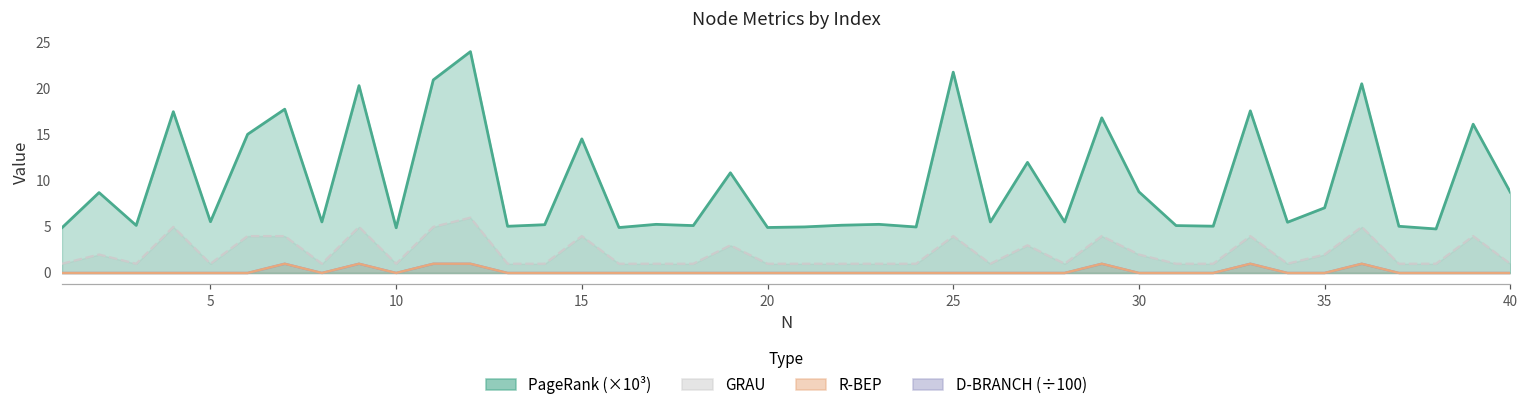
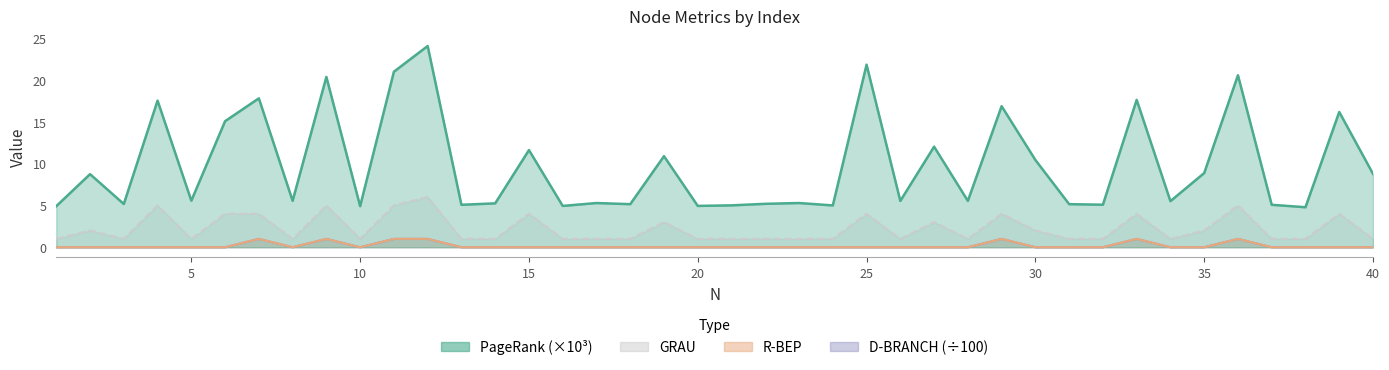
PageRank (×10³), 15: 15 -> 12
PageRank (×10³), 30: 9 -> 10
PageRank (×10³), 35: 7 -> 9
